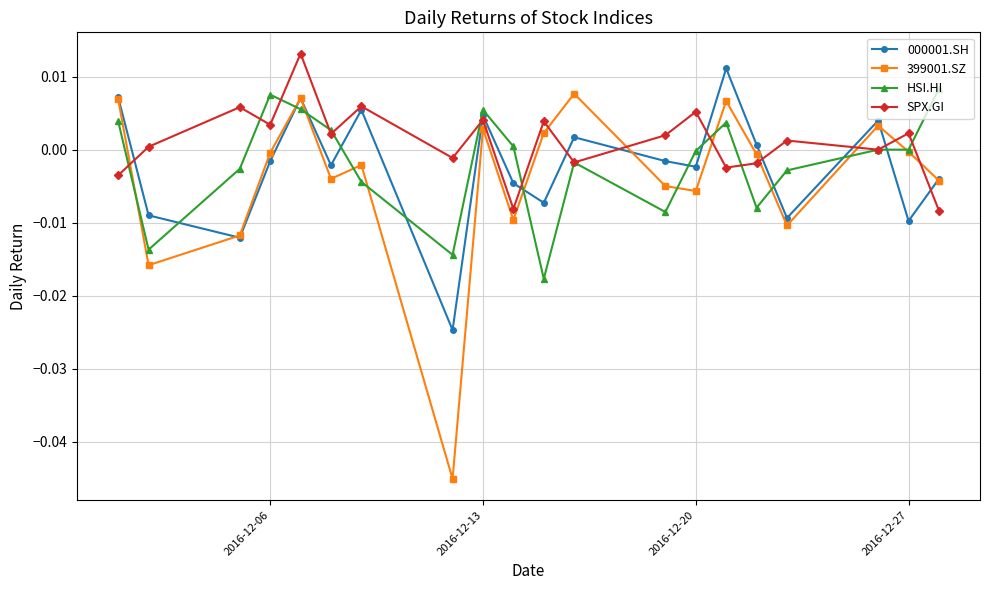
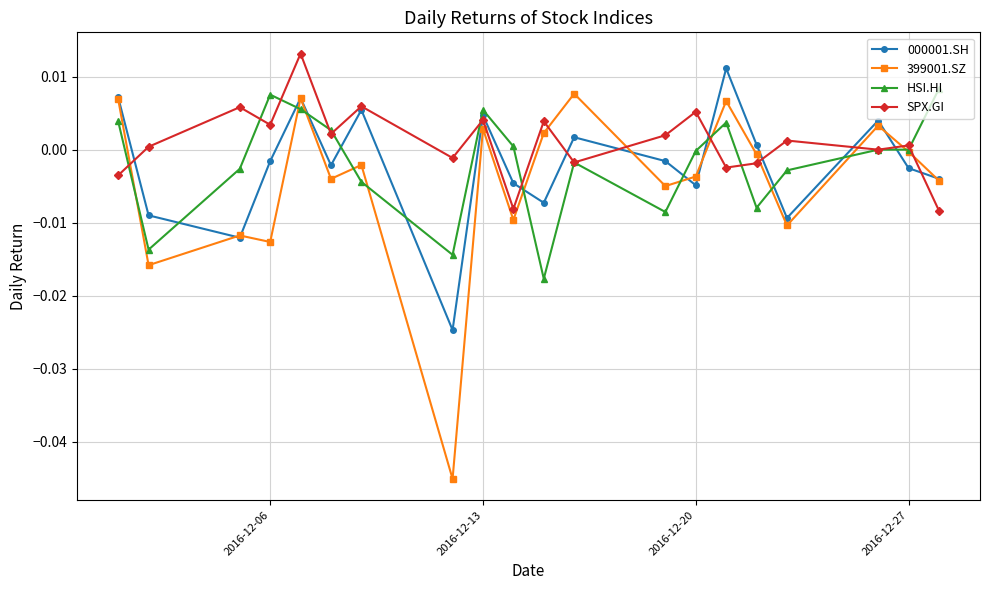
399001.SZ, 2016-12-06: 0.000 -> -0.013
000001.SH, 2016-12-20: -0.002 -> -0.005
399001.SZ, 2016-12-20: -0.006 -> -0.004
000001.SH, 2016-12-27: -0.010 -> -0.003
SPX.GI, 2016-12-27: 0.002 -> 0.001
